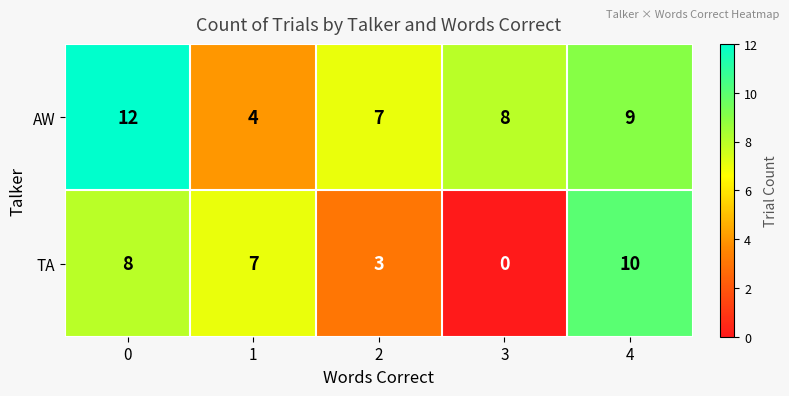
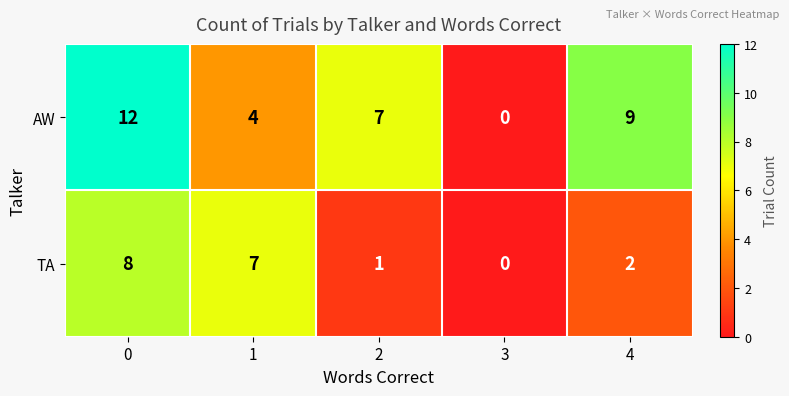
AW, 3: 8 -> 0
TA, 2: 3 -> 1
TA, 4: 10 -> 2
